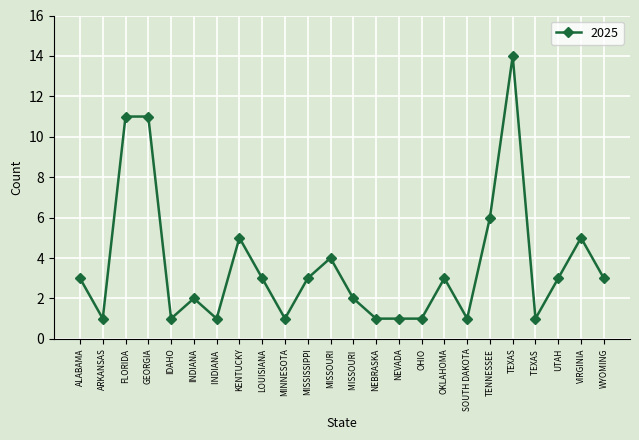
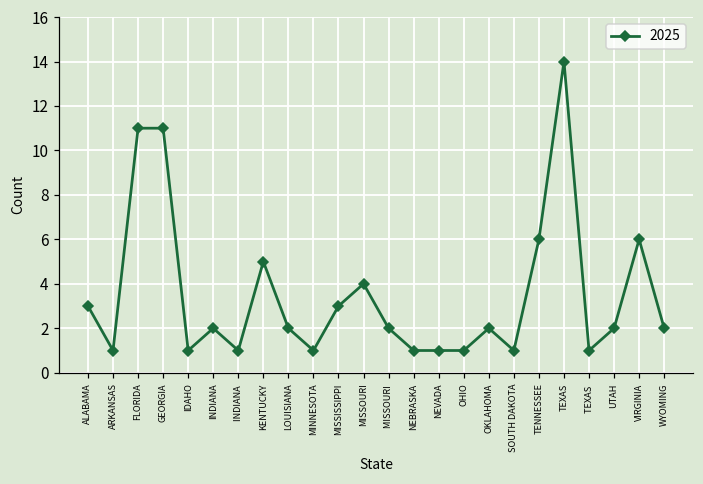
LOUISIANA: 3 -> 2
OKLAHOMA: 3 -> 2
UTAH: 3 -> 2
VIRGINIA: 5 -> 6
WYOMING: 3 -> 2
